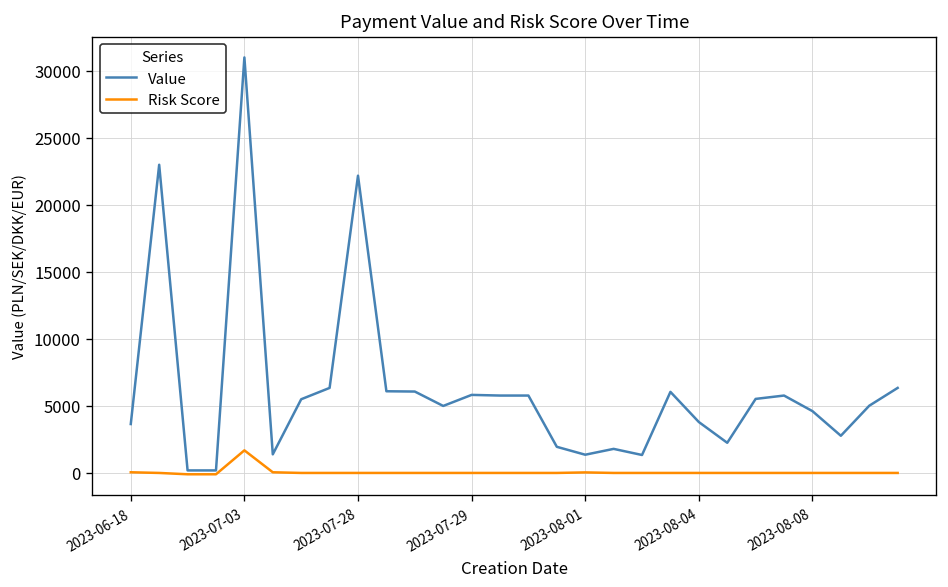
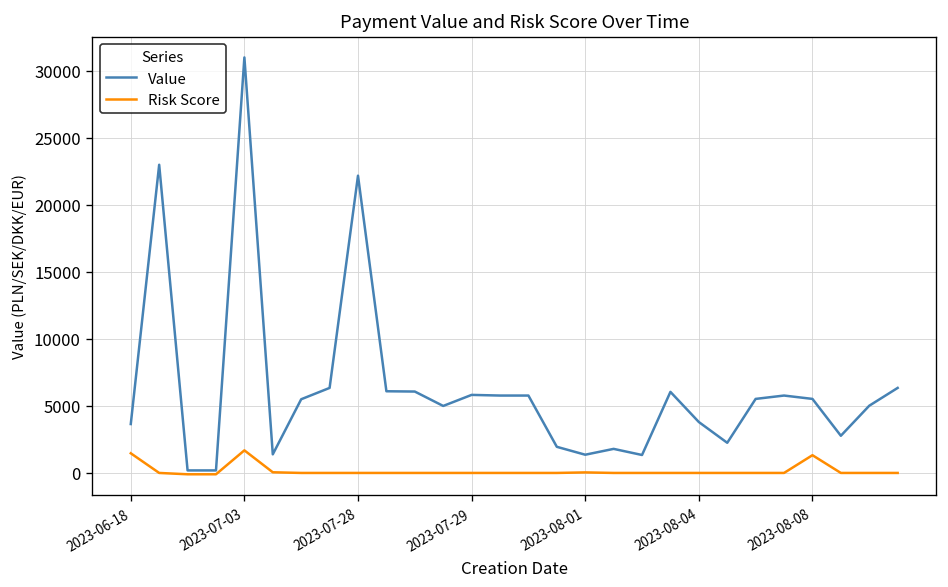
Risk Score, 2023-06-18: 100 -> 1500
Value, 2023-08-08: 4600 -> 5500
Risk Score, 2023-08-08: 0 -> 1300
